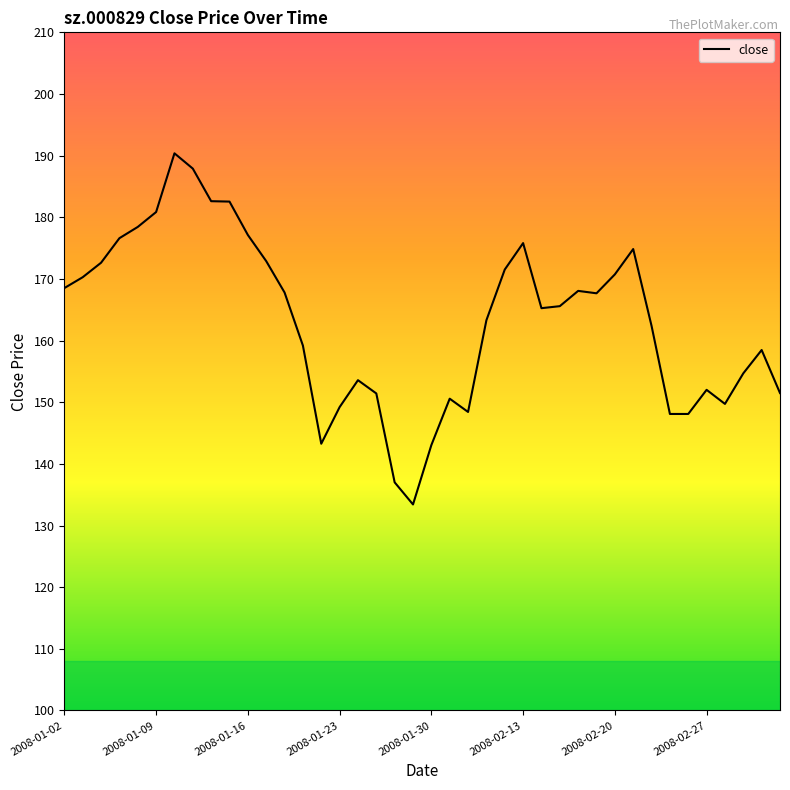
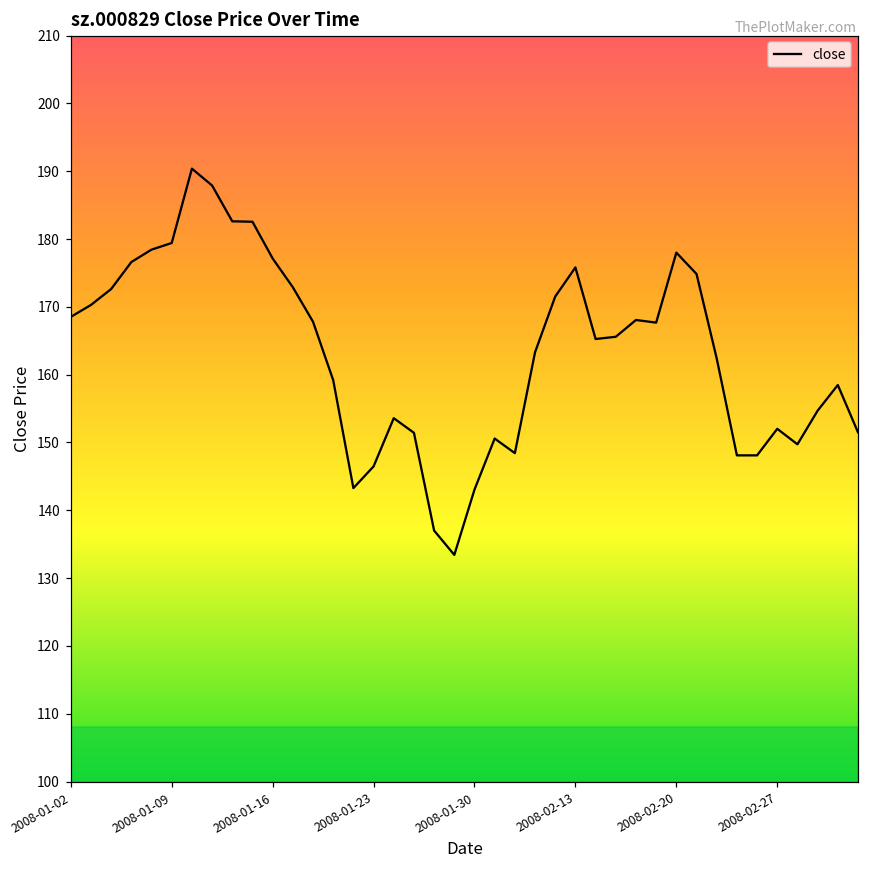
2008-01-09: 181 -> 179
2008-01-23: 149 -> 146
2008-02-20: 171 -> 178
